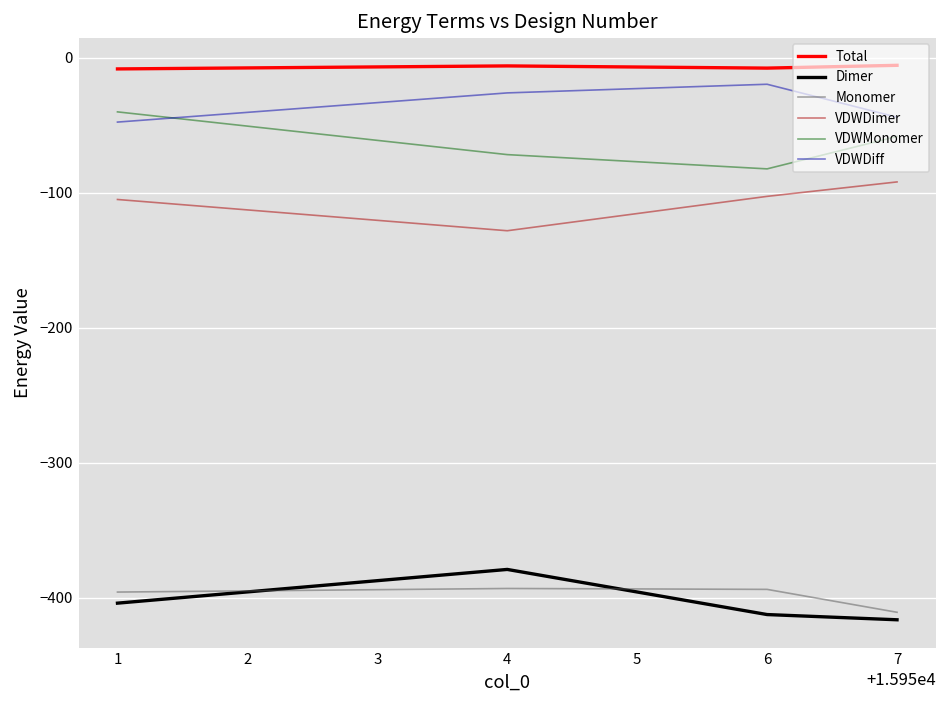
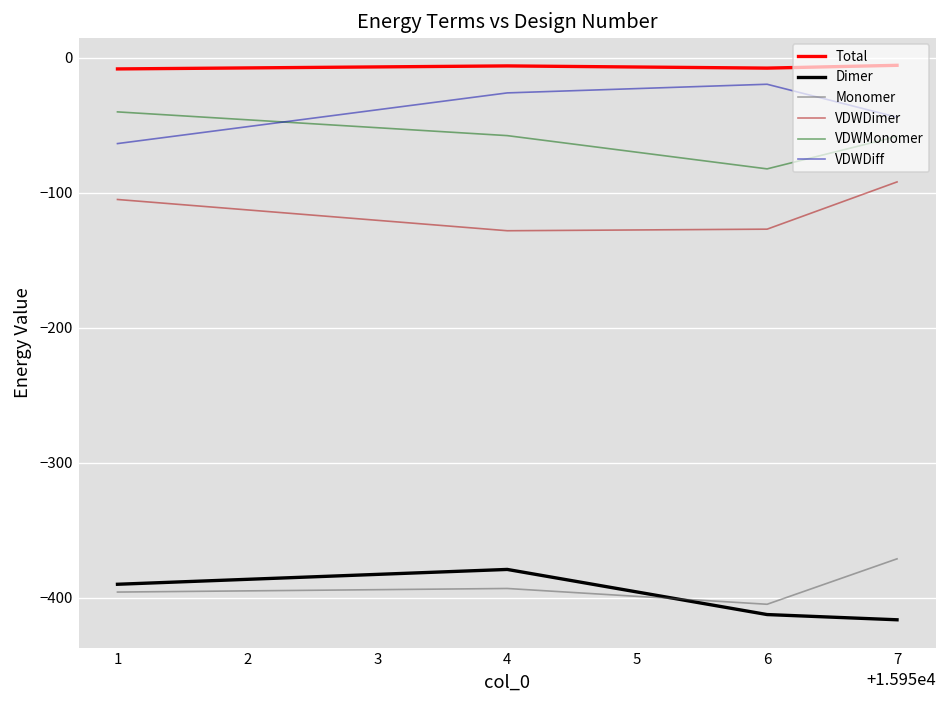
Dimer, 1: -404 -> -390
VDWDiff, 1: -48 -> -64
VDWMonomer, 4: -72 -> -58
Monomer, 6: -394 -> -405
VDWDimer, 6: -103 -> -127
Monomer, 7: -411 -> -371
